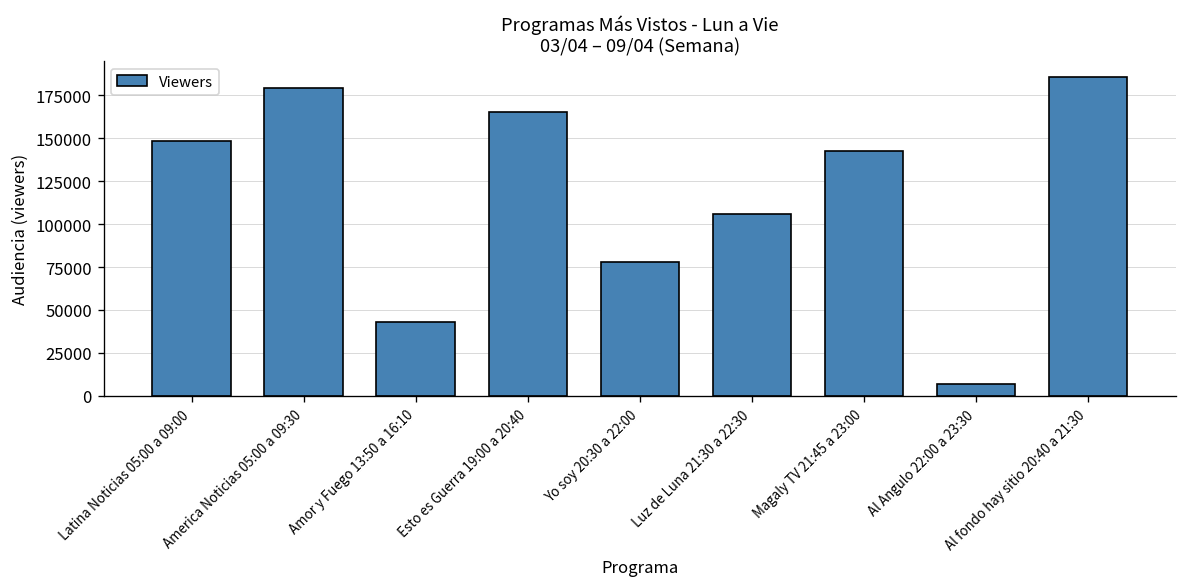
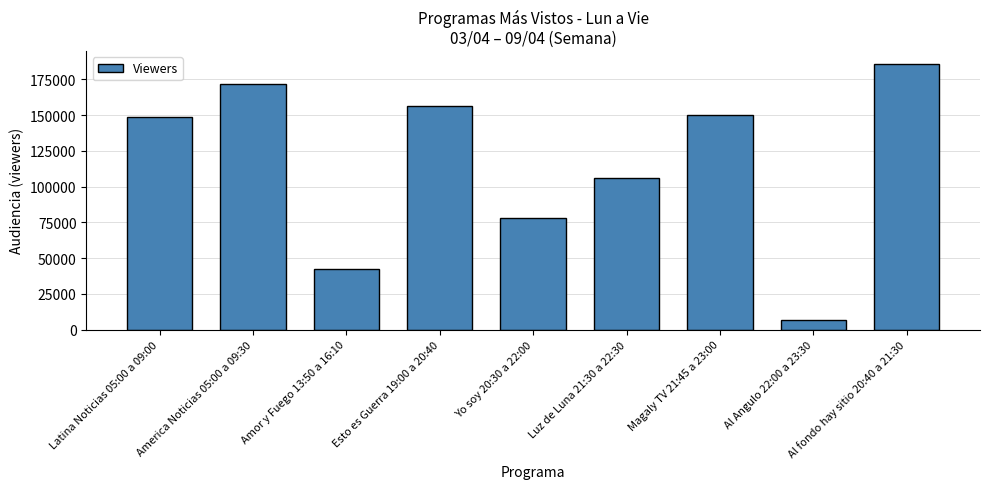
America Noticias 05:00 a 09:30: 180000 -> 172000
Esto es Guerra 19:00 a 20:40: 165000 -> 156000
Magaly TV 21:45 a 23:00: 143000 -> 150000
